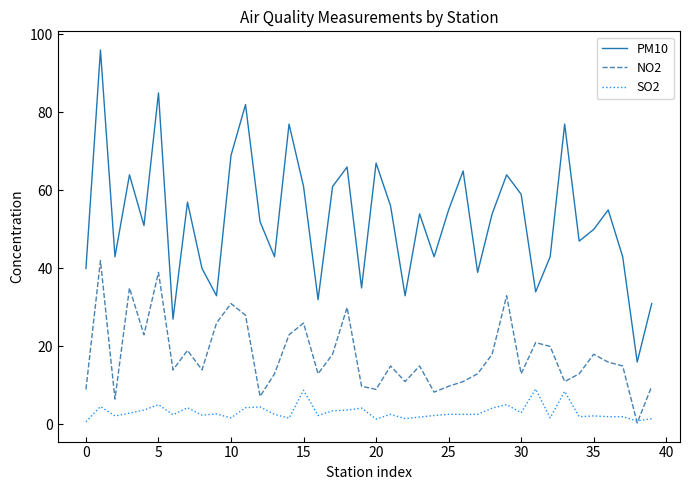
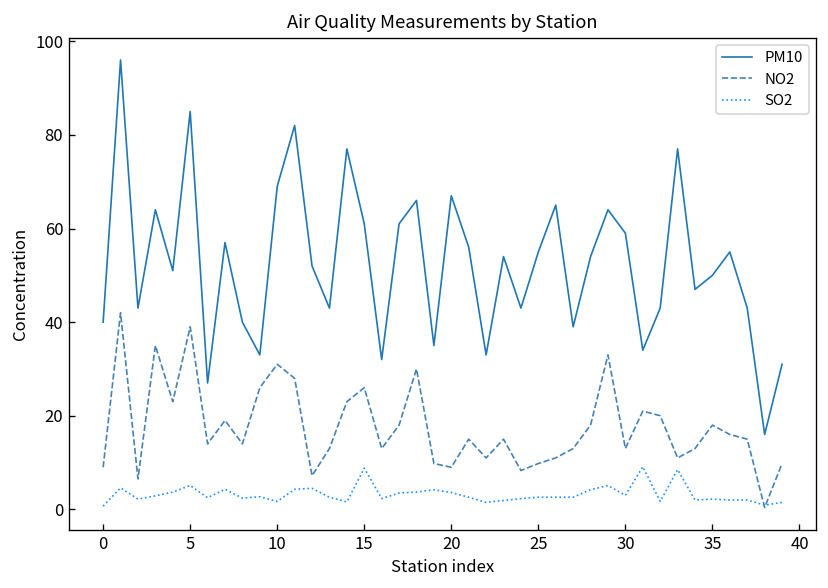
SO2, 20: 1 -> 4
